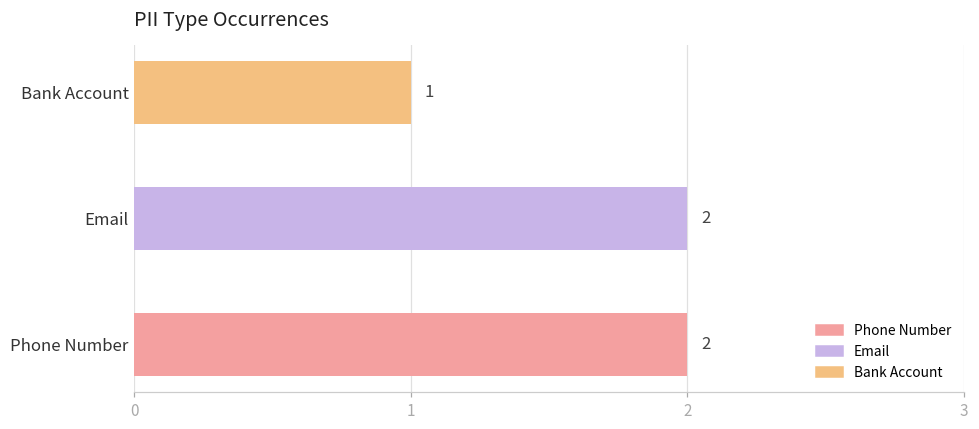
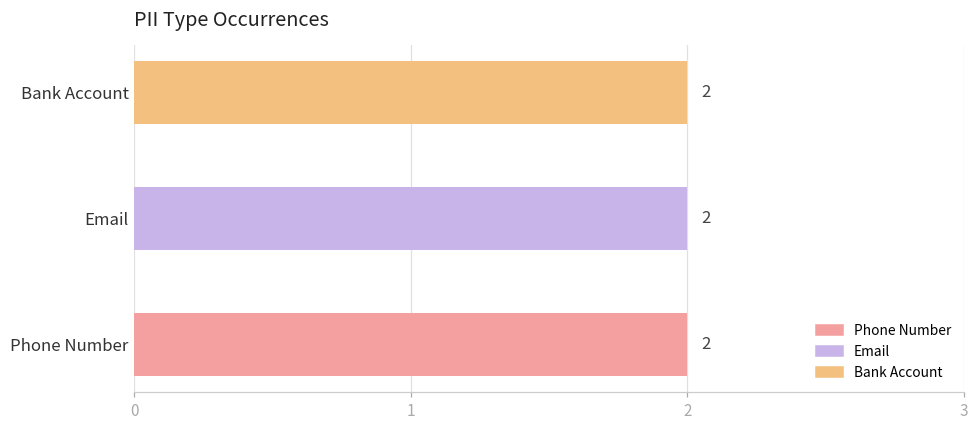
Bank Account: 1 -> 2
